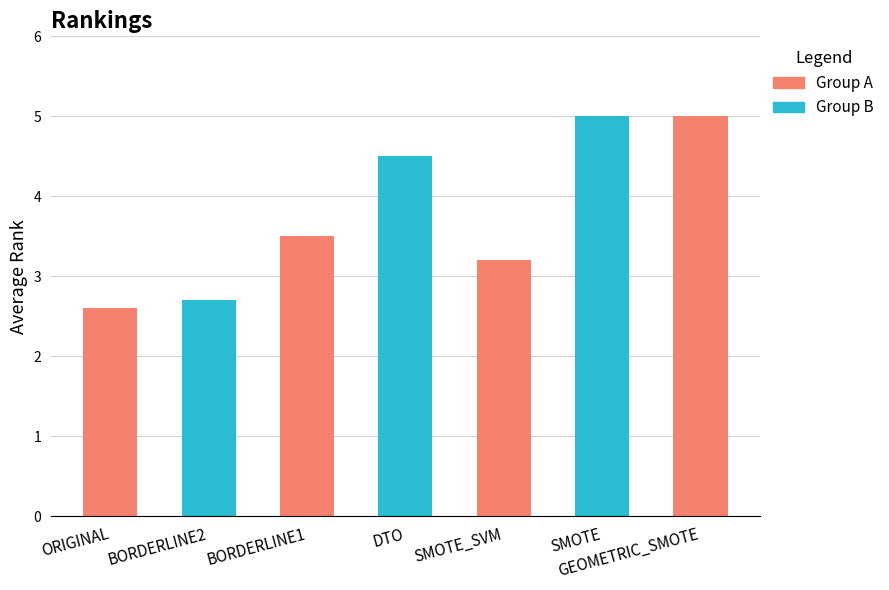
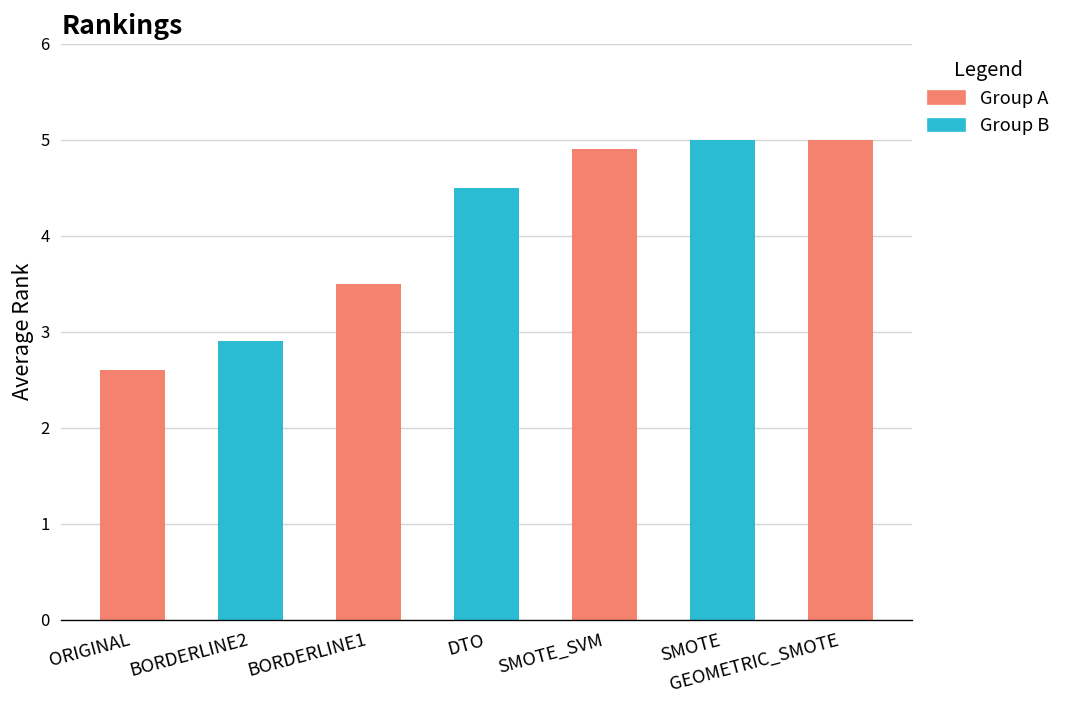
BORDERLINE2: 2.7 -> 2.9
SMOTE_SVM: 3.2 -> 4.9
